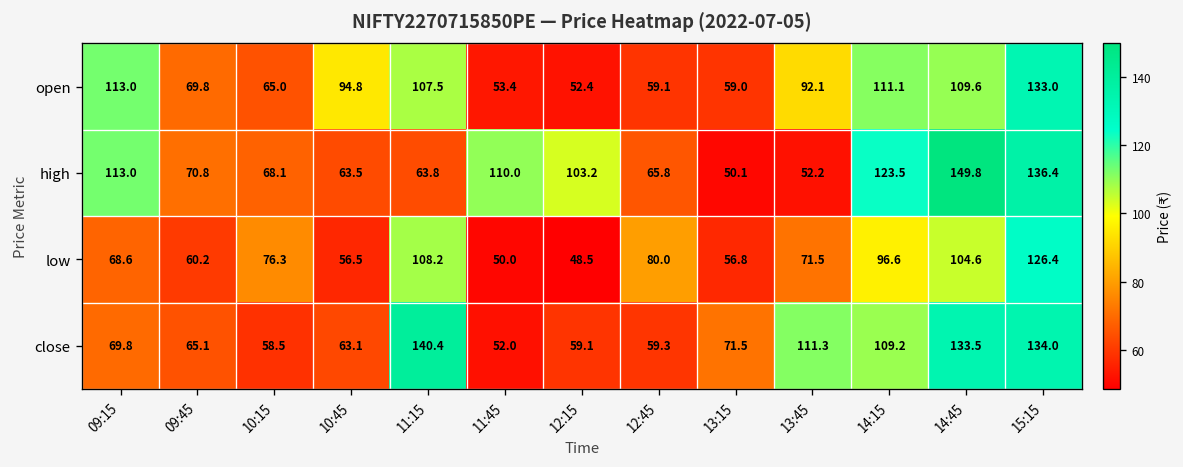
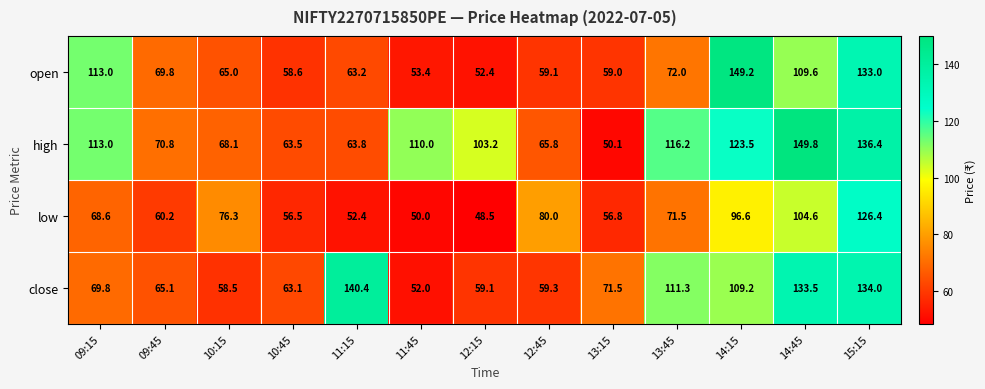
open, 10:45: 94.8 -> 58.6
open, 11:15: 107.5 -> 63.2
open, 13:45: 92.1 -> 72.0
open, 14:15: 111.1 -> 149.2
high, 13:45: 52.2 -> 116.2
low, 11:15: 108.2 -> 52.4
